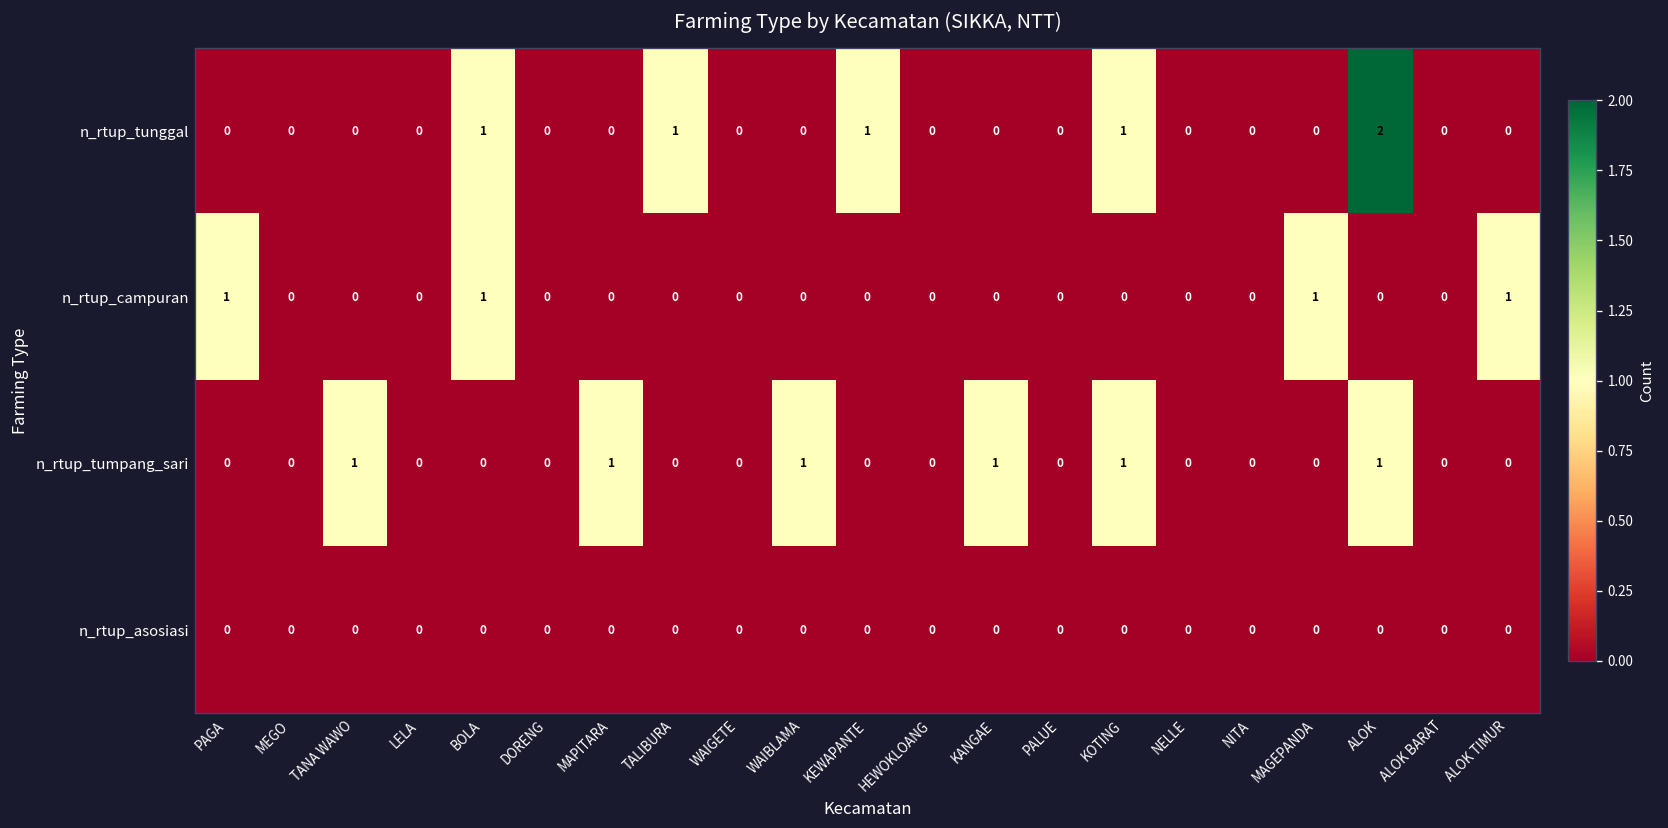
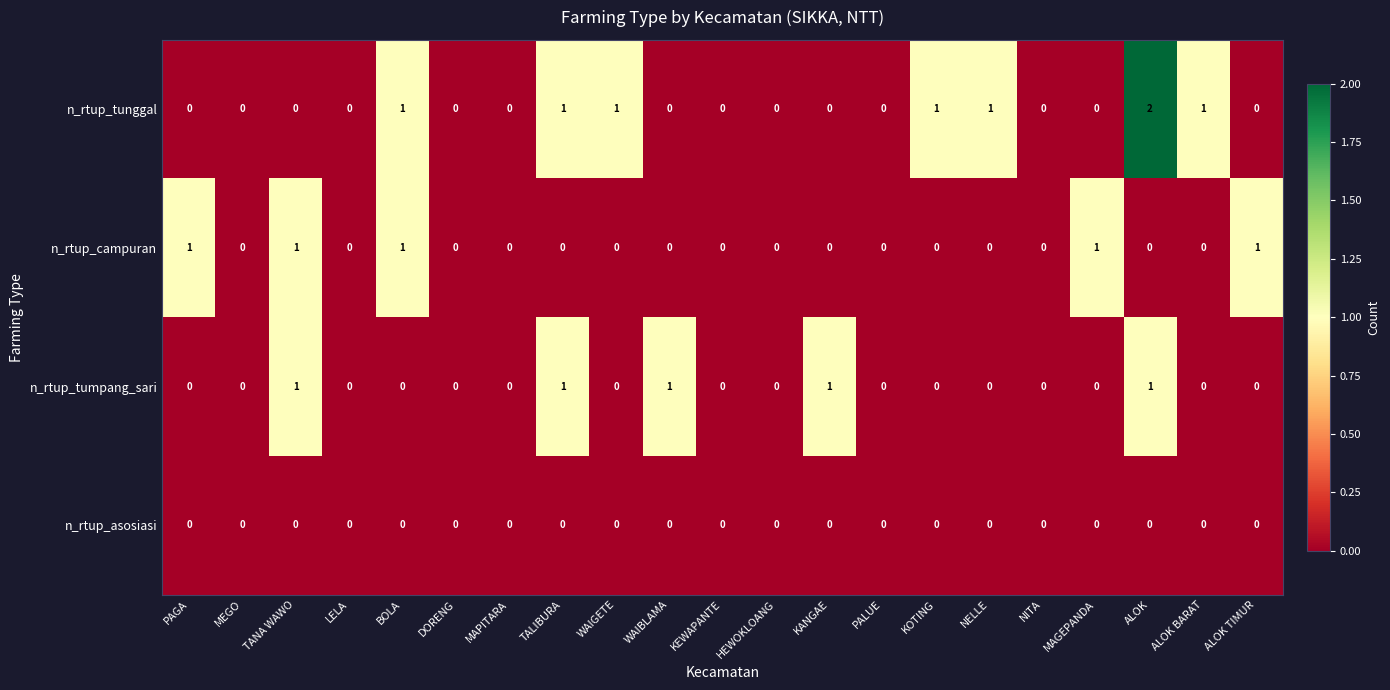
n_rtup_tunggal, WAIGETE: 0 -> 1
n_rtup_tunggal, KEWAPANTE: 1 -> 0
n_rtup_tunggal, NELLE: 0 -> 1
n_rtup_tunggal, ALOK BARAT: 0 -> 1
n_rtup_campuran, TANA WAWO: 0 -> 1
n_rtup_tumpang_sari, MAPITARA: 1 -> 0
n_rtup_tumpang_sari, TALIBURA: 0 -> 1
n_rtup_tumpang_sari, KOTING: 1 -> 0
